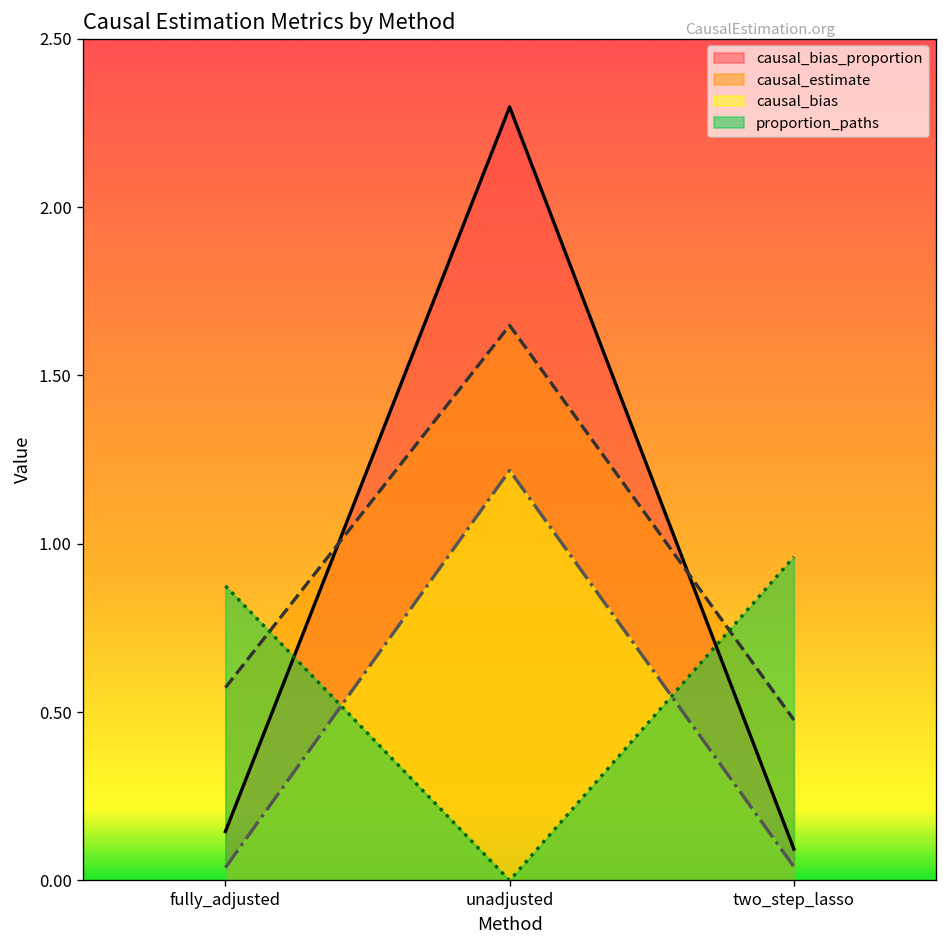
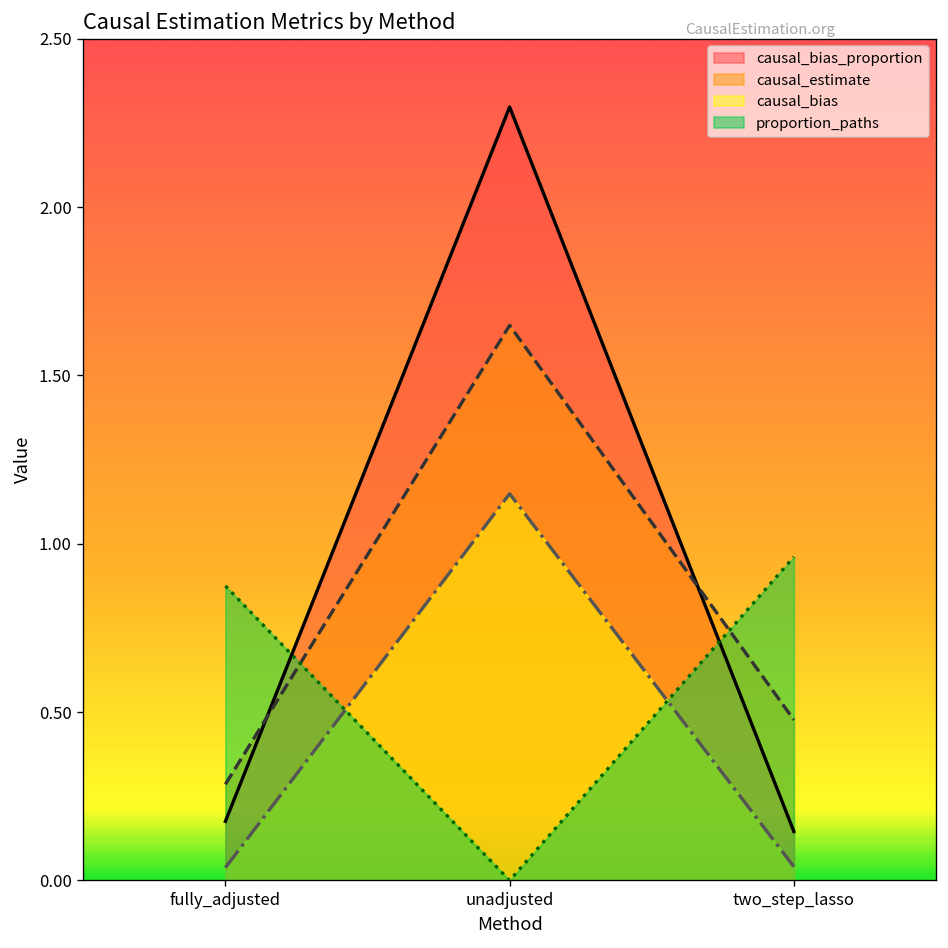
causal_bias_proportion, fully_adjusted: 0.15 -> 0.18
causal_estimate, fully_adjusted: 0.57 -> 0.29
causal_bias, unadjusted: 1.22 -> 1.15
causal_bias_proportion, two_step_lasso: 0.09 -> 0.15
